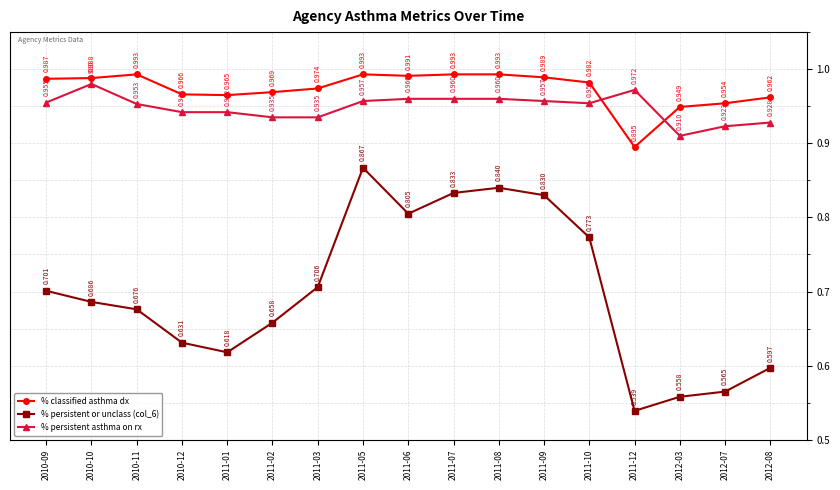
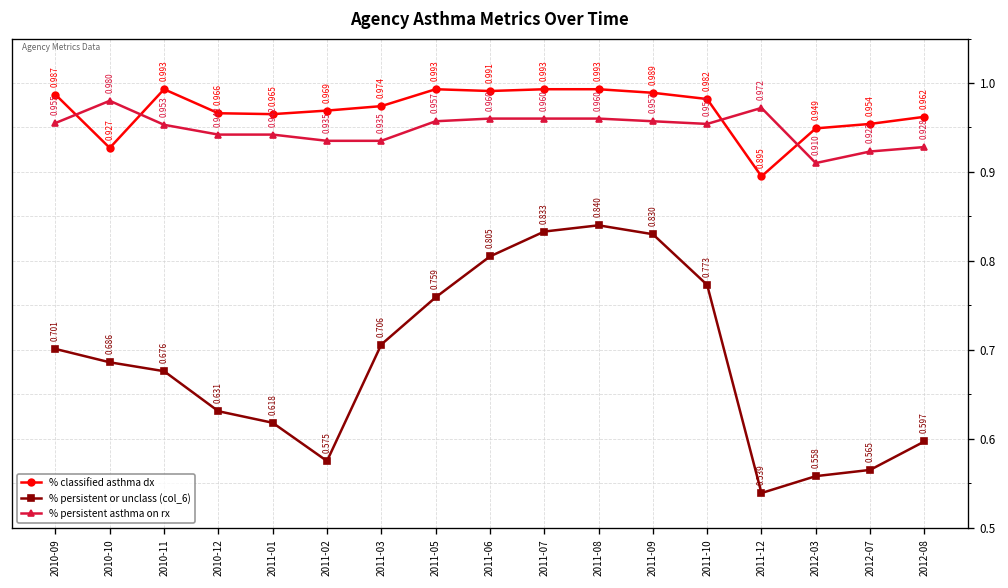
% classified asthma dx, 2010-10: 0.988 -> 0.927
% persistent or unclass (col_6), 2011-02: 0.658 -> 0.575
% persistent or unclass (col_6), 2011-05: 0.867 -> 0.759
